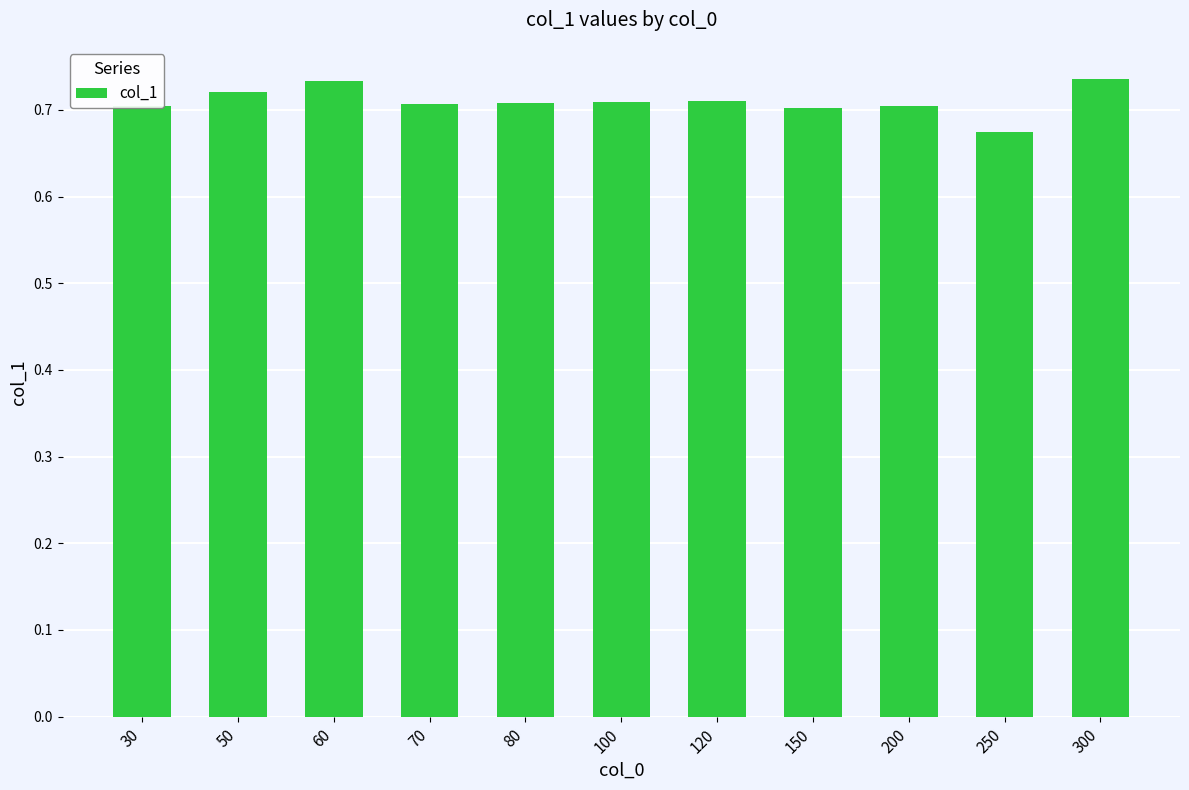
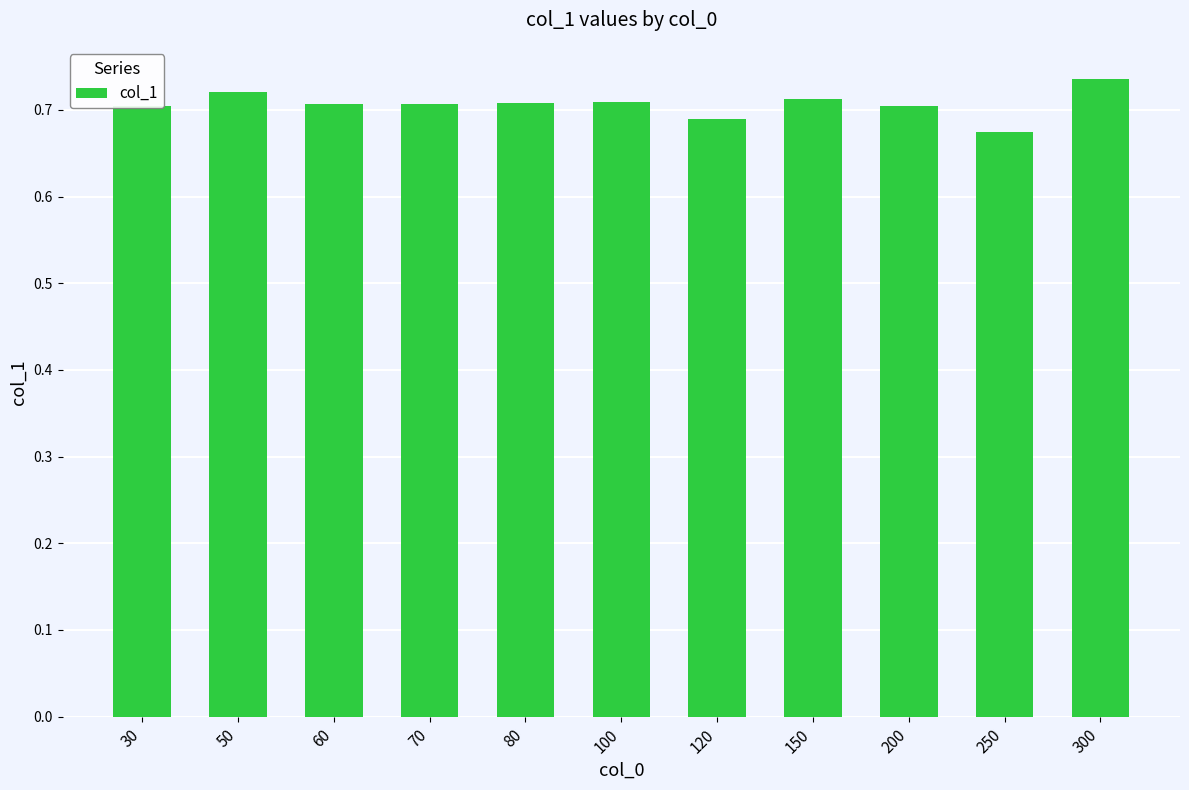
60: 0.73 -> 0.71
120: 0.71 -> 0.69
150: 0.70 -> 0.71
